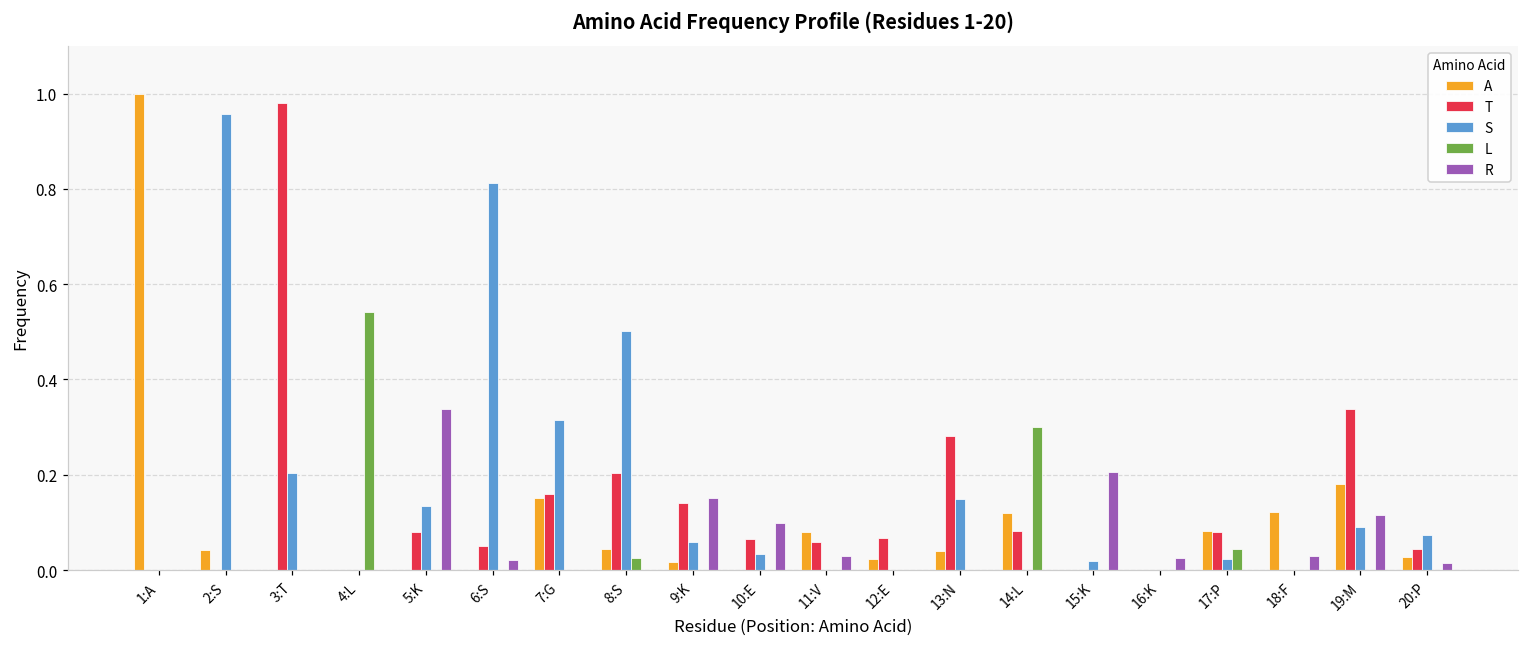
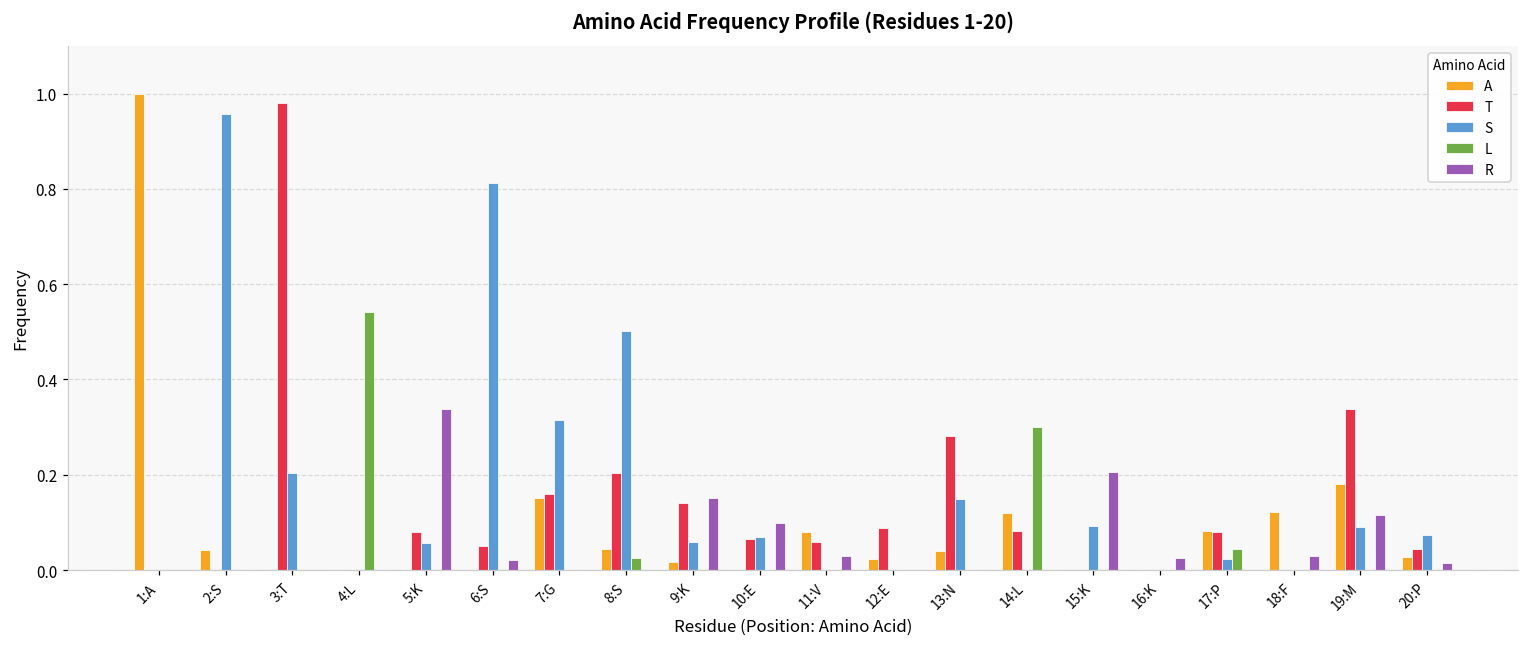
S, 5:K: 0.13 -> 0.06
S, 10:E: 0.03 -> 0.07
T, 12:E: 0.07 -> 0.09
S, 15:K: 0.02 -> 0.09
